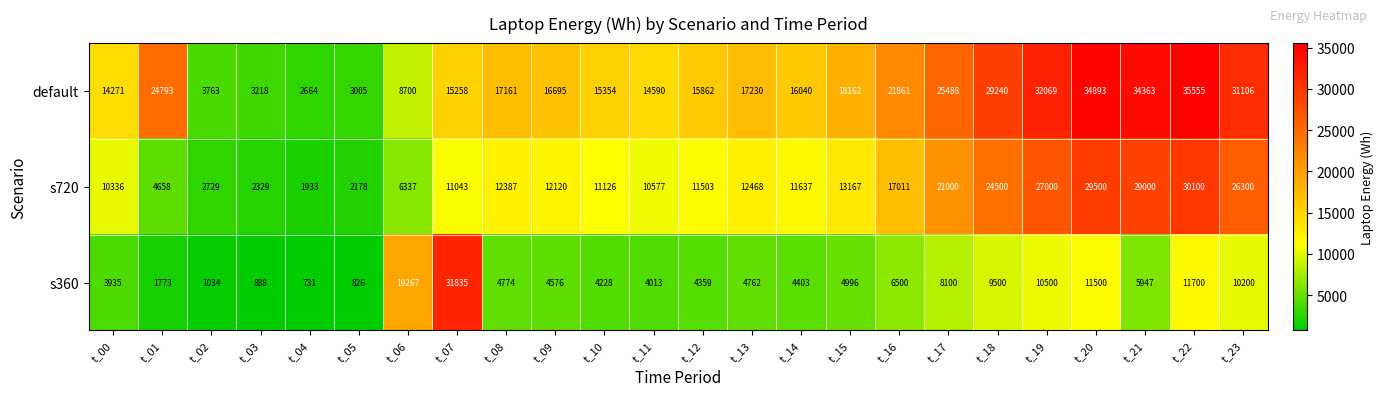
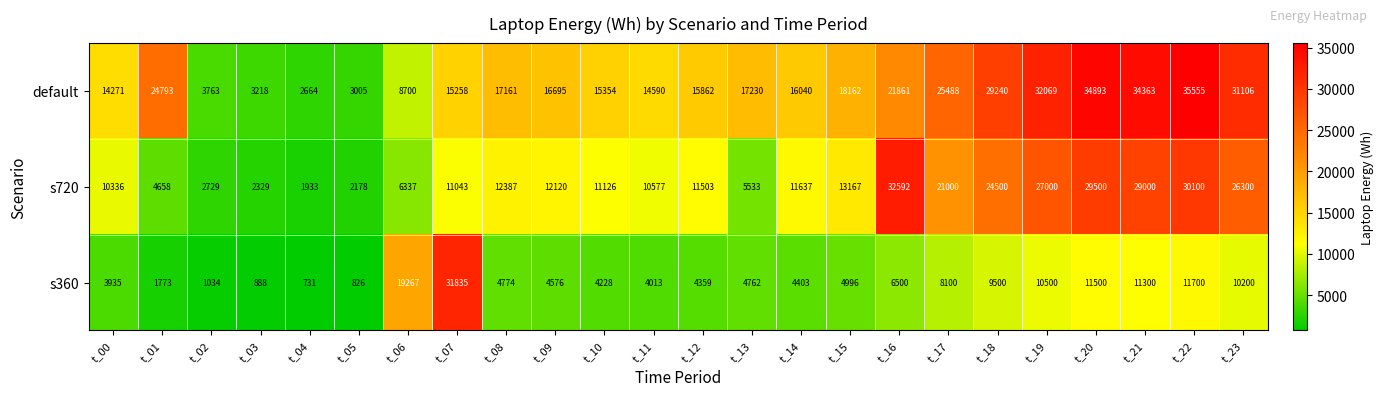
s720, t_13: 12468 -> 5533
s720, t_16: 17011 -> 32592
s360, t_21: 5947 -> 11300
